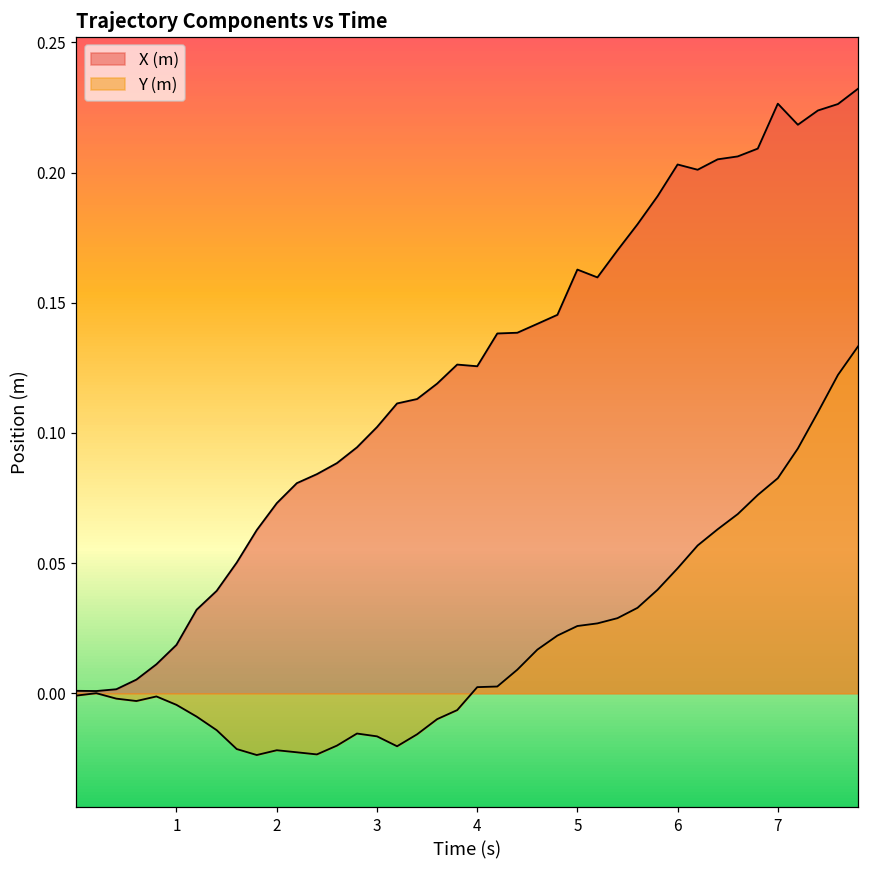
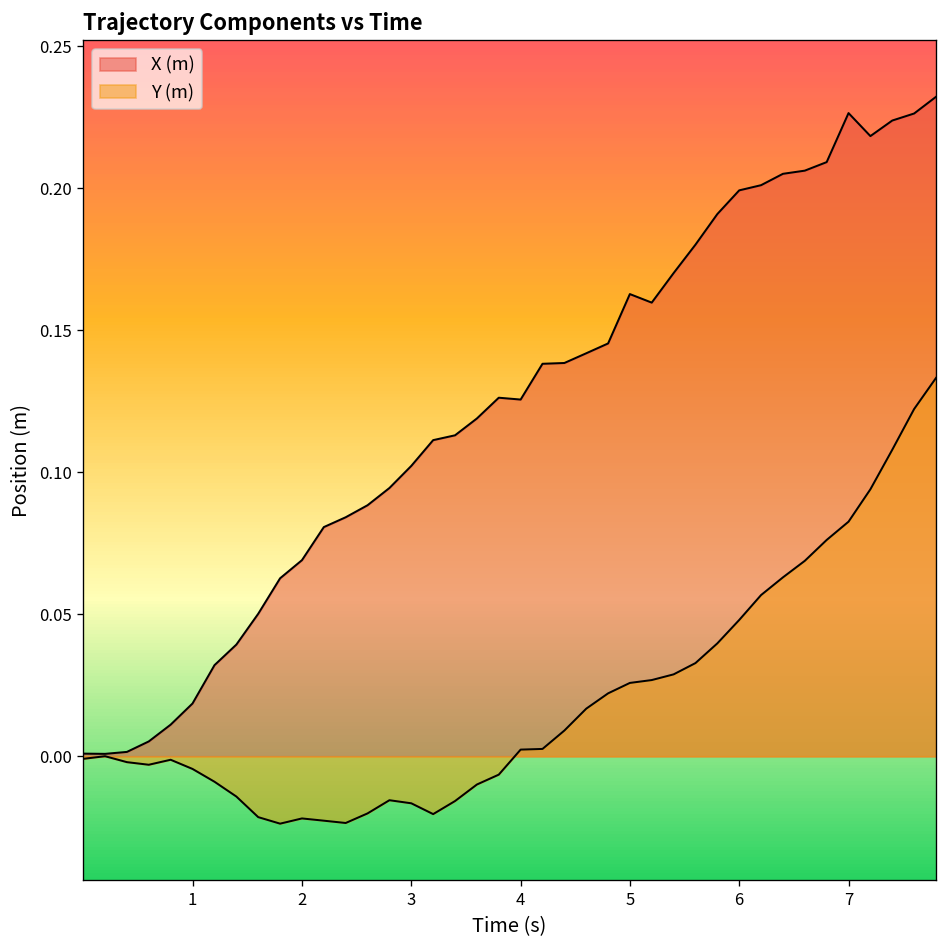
X (m), 2: 0.073 -> 0.069
X (m), 6: 0.203 -> 0.199
